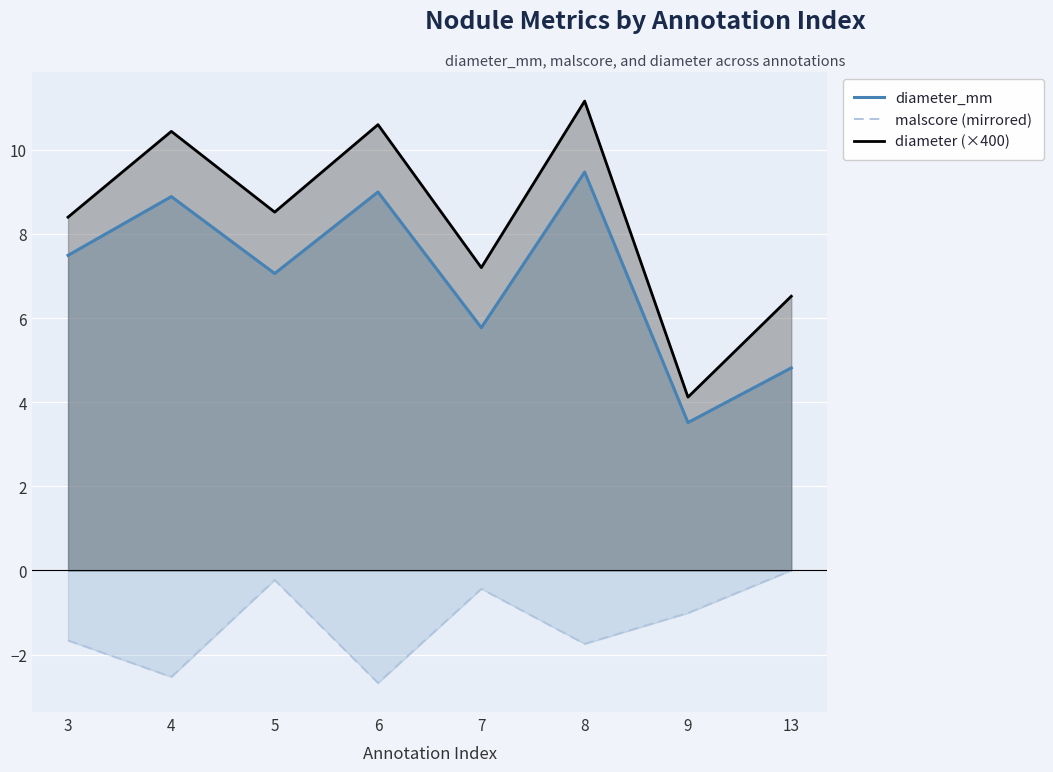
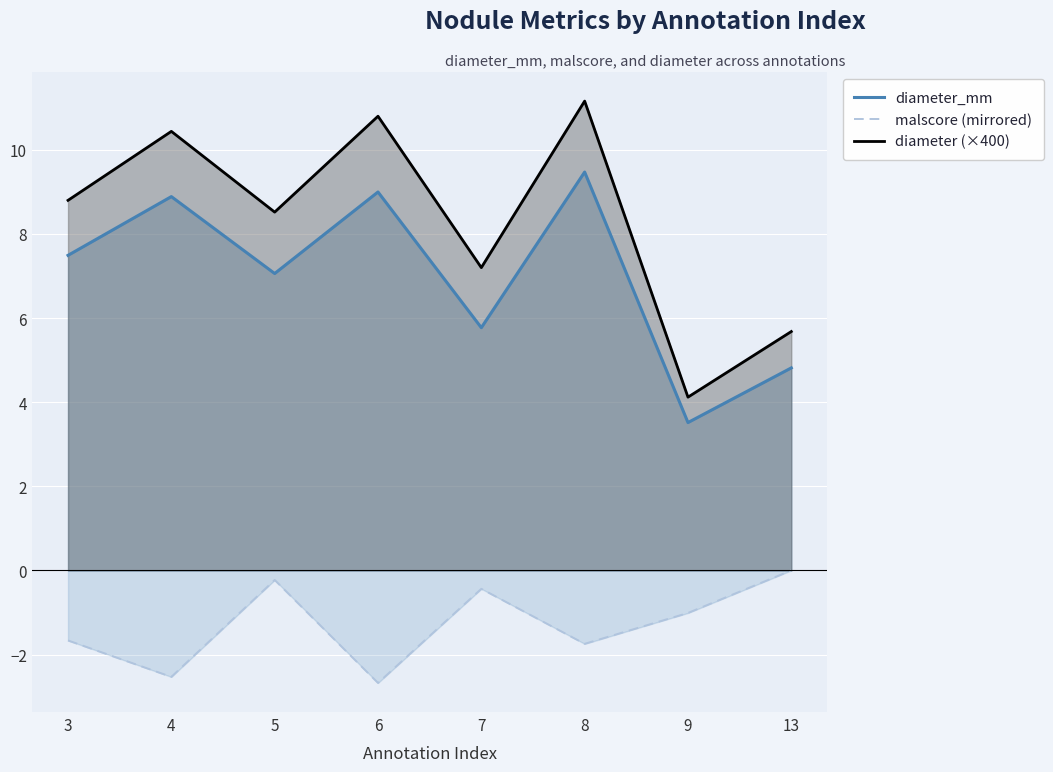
diameter (×400), 3: 8.4 -> 8.8
diameter (×400), 6: 10.6 -> 10.8
diameter (×400), 13: 6.5 -> 5.7
